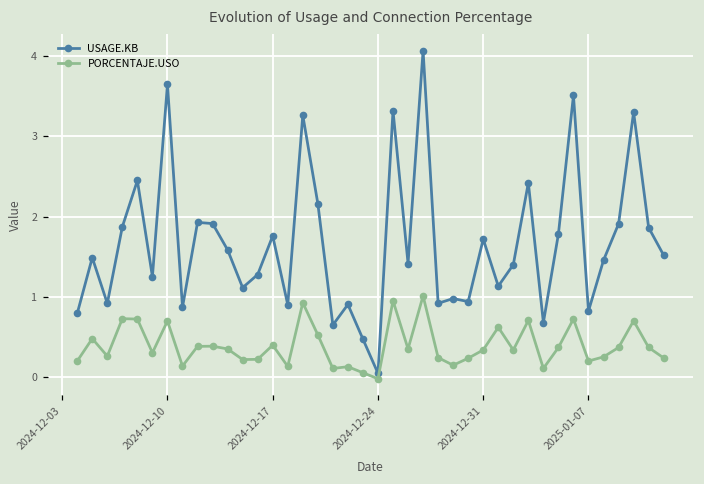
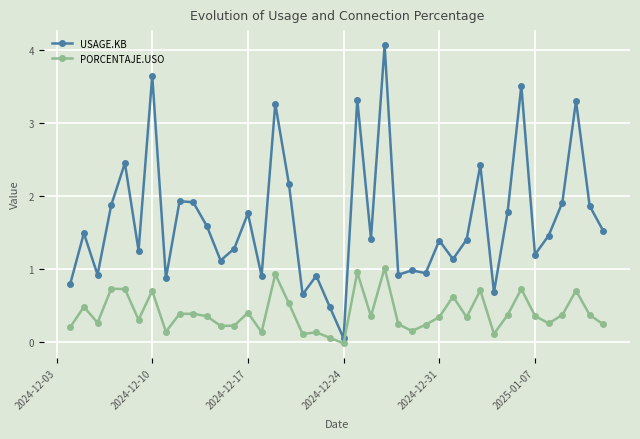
USAGE.KB, 2024-12-31: 1.7 -> 1.4
USAGE.KB, 2025-01-07: 0.8 -> 1.2
PORCENTAJE.USO, 2025-01-07: 0.2 -> 0.4
